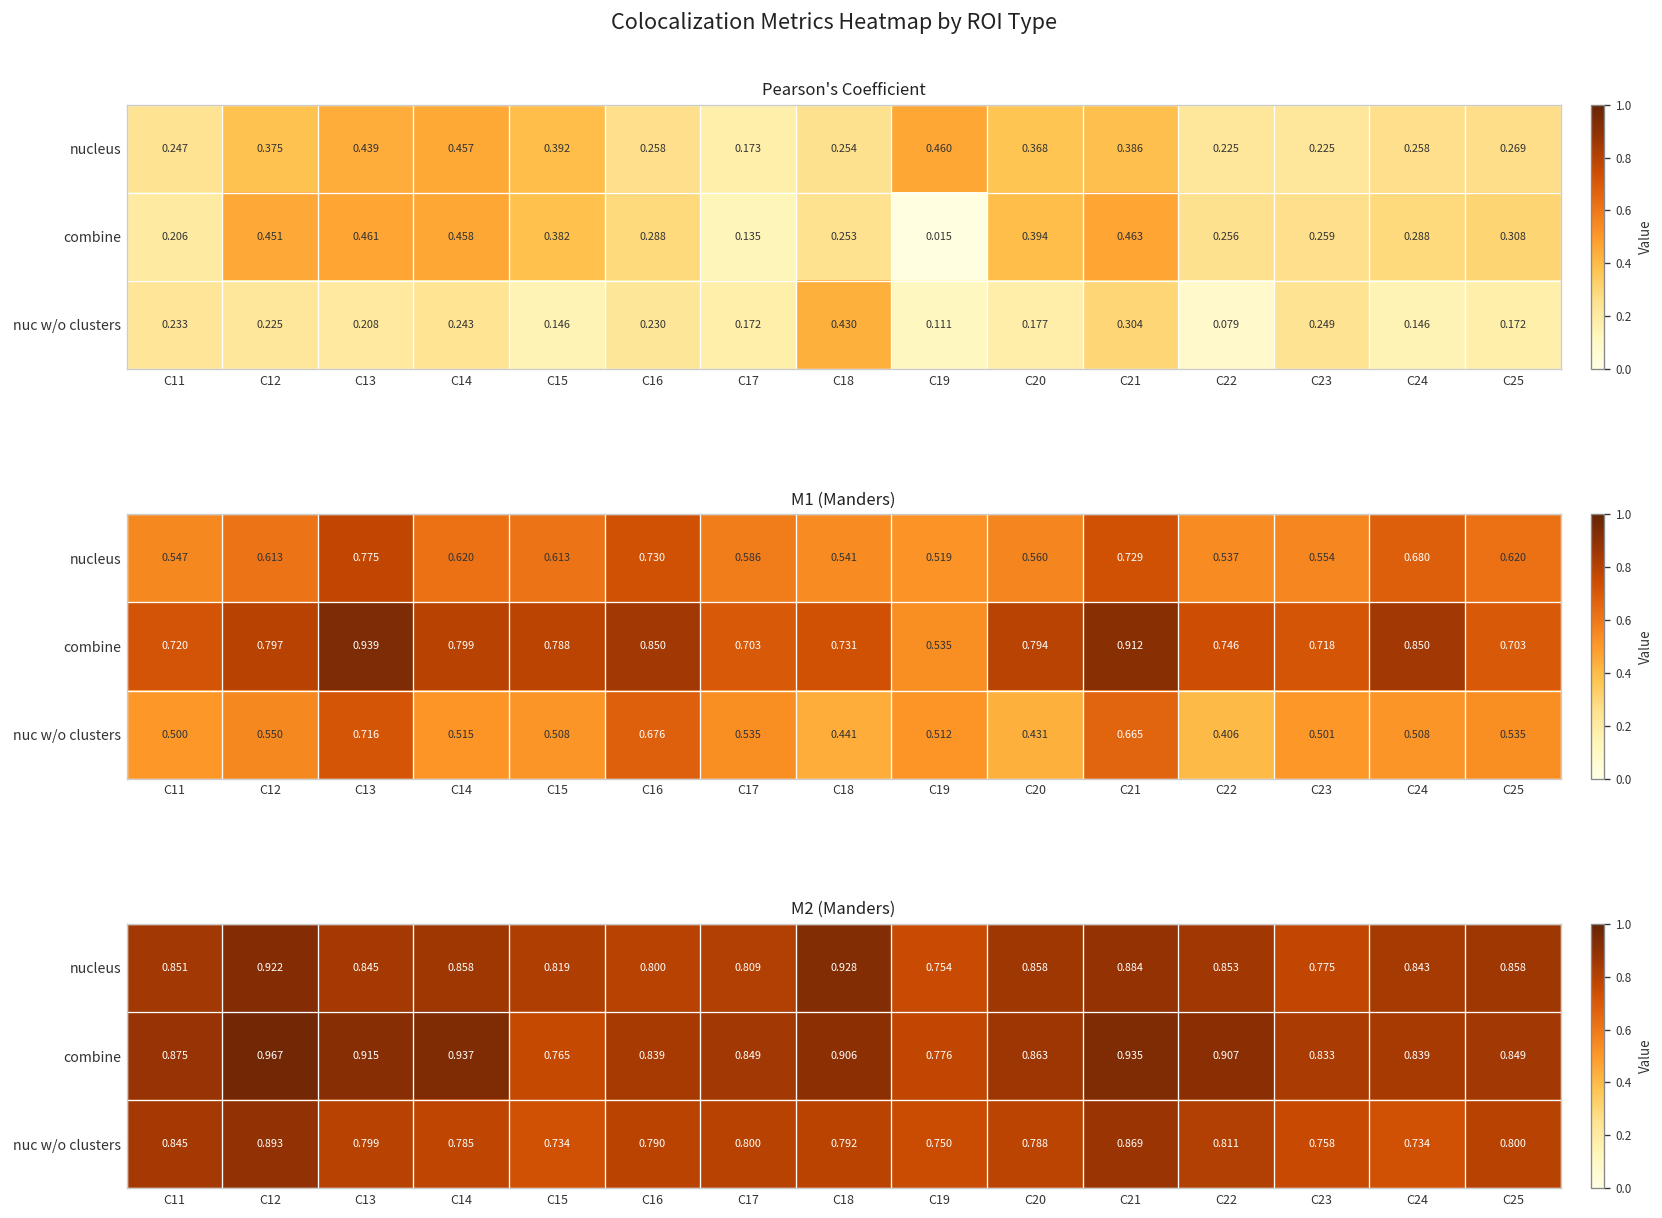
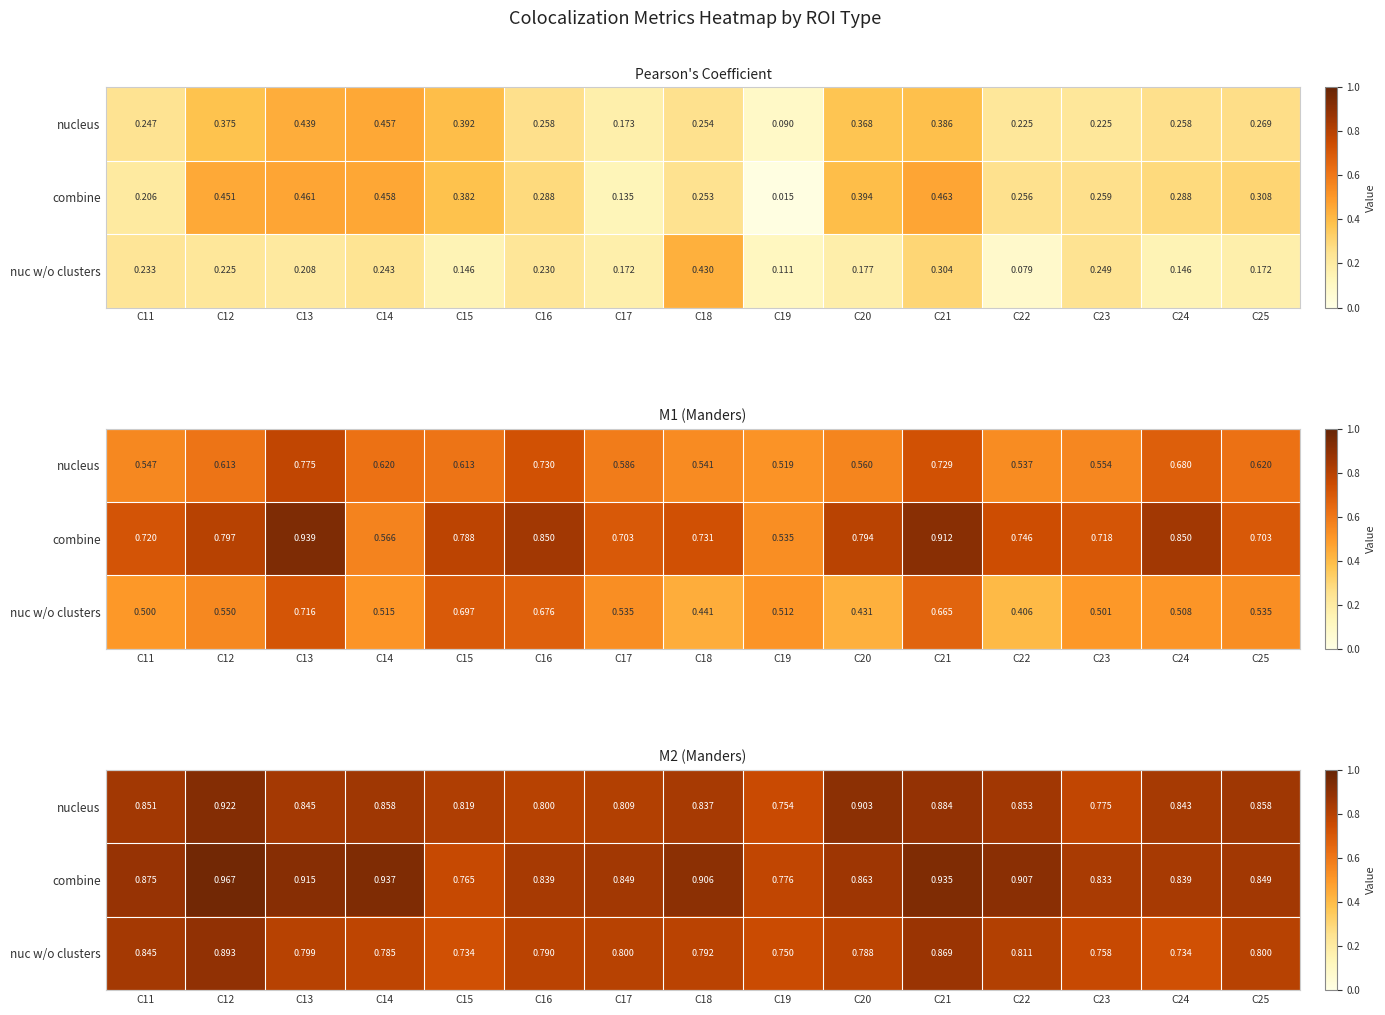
Pearson's Coefficient, nucleus, C19: 0.460 -> 0.090
M1 (Manders), combine, C14: 0.799 -> 0.566
M1 (Manders), nuc w/o clusters, C15: 0.508 -> 0.697
M2 (Manders), nucleus, C18: 0.928 -> 0.837
M2 (Manders), nucleus, C20: 0.858 -> 0.903
